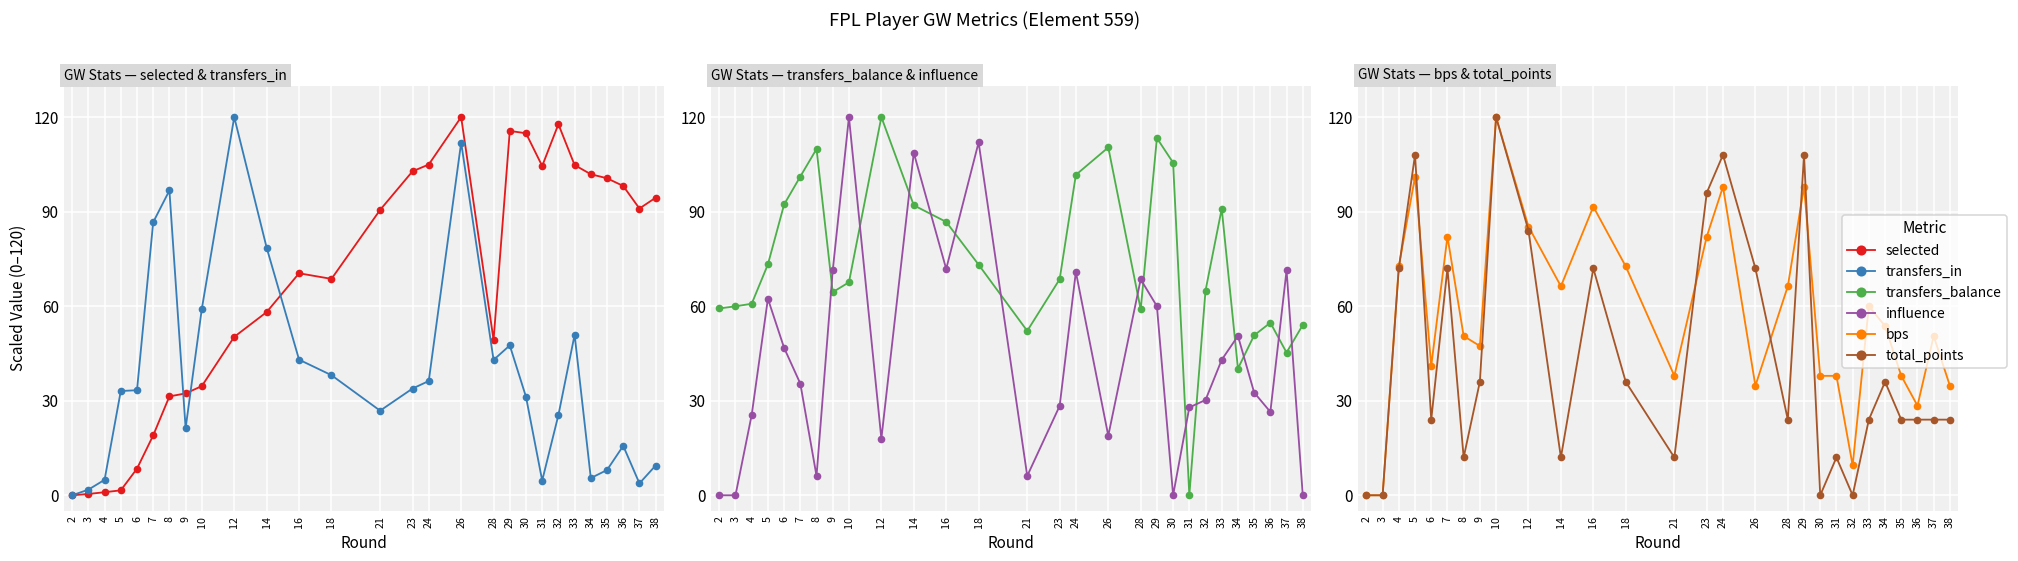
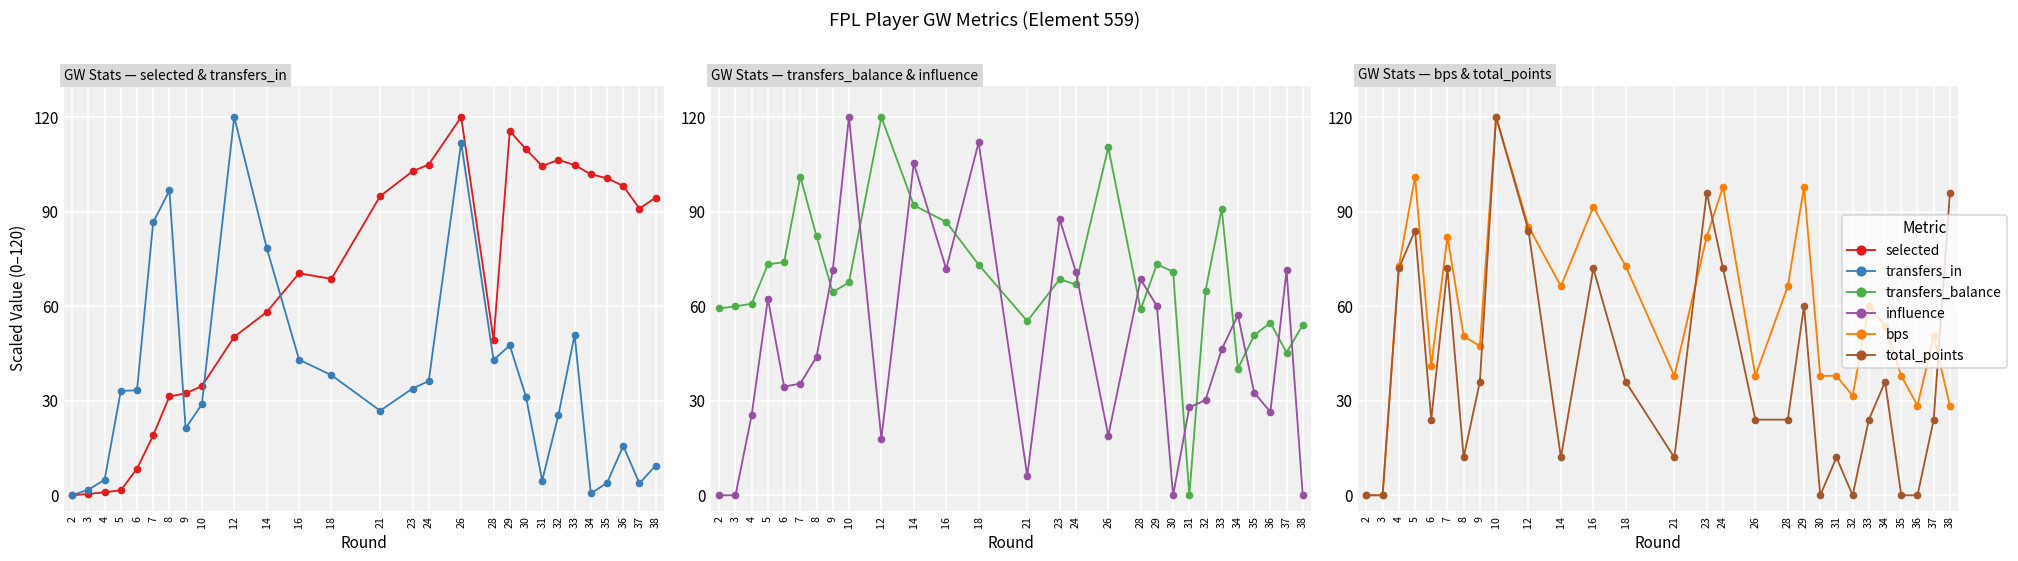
GW Stats — selected & transfers_in, transfers_in, 10: 59 -> 29
GW Stats — selected & transfers_in, selected, 21: 91 -> 95
GW Stats — selected & transfers_in, selected, 30: 115 -> 110
GW Stats — selected & transfers_in, selected, 32: 118 -> 106
GW Stats — selected & transfers_in, transfers_in, 34: 5 -> 1
GW Stats — selected & transfers_in, transfers_in, 35: 8 -> 4
GW Stats — transfers_balance & influence, transfers_balance, 6: 92 -> 74
GW Stats — transfers_balance & influence, influence, 6: 47 -> 34
GW Stats — transfers_balance & influence, transfers_balance, 8: 110 -> 82
GW Stats — transfers_balance & influence, influence, 8: 6 -> 44
GW Stats — transfers_balance & influence, influence, 14: 109 -> 105
GW Stats — transfers_balance & influence, transfers_balance, 21: 52 -> 55
GW Stats — transfers_balance & influence, influence, 23: 28 -> 88
GW Stats — transfers_balance & influence, transfers_balance, 24: 102 -> 67
GW Stats — transfers_balance & influence, transfers_balance, 29: 113 -> 73
GW Stats — transfers_balance & influence, transfers_balance, 30: 106 -> 71
GW Stats — transfers_balance & influence, influence, 33: 43 -> 46
GW Stats — transfers_balance & influence, influence, 34: 51 -> 57
GW Stats — bps & total_points, total_points, 5: 108 -> 84
GW Stats — bps & total_points, total_points, 24: 108 -> 72
GW Stats — bps & total_points, bps, 26: 35 -> 38
GW Stats — bps & total_points, total_points, 26: 72 -> 24
GW Stats — bps & total_points, total_points, 29: 108 -> 60
GW Stats — bps & total_points, bps, 32: 9 -> 32
GW Stats — bps & total_points, total_points, 35: 24 -> 0
GW Stats — bps & total_points, total_points, 36: 24 -> 0
GW Stats — bps & total_points, bps, 38: 35 -> 28
GW Stats — bps & total_points, total_points, 38: 24 -> 96
